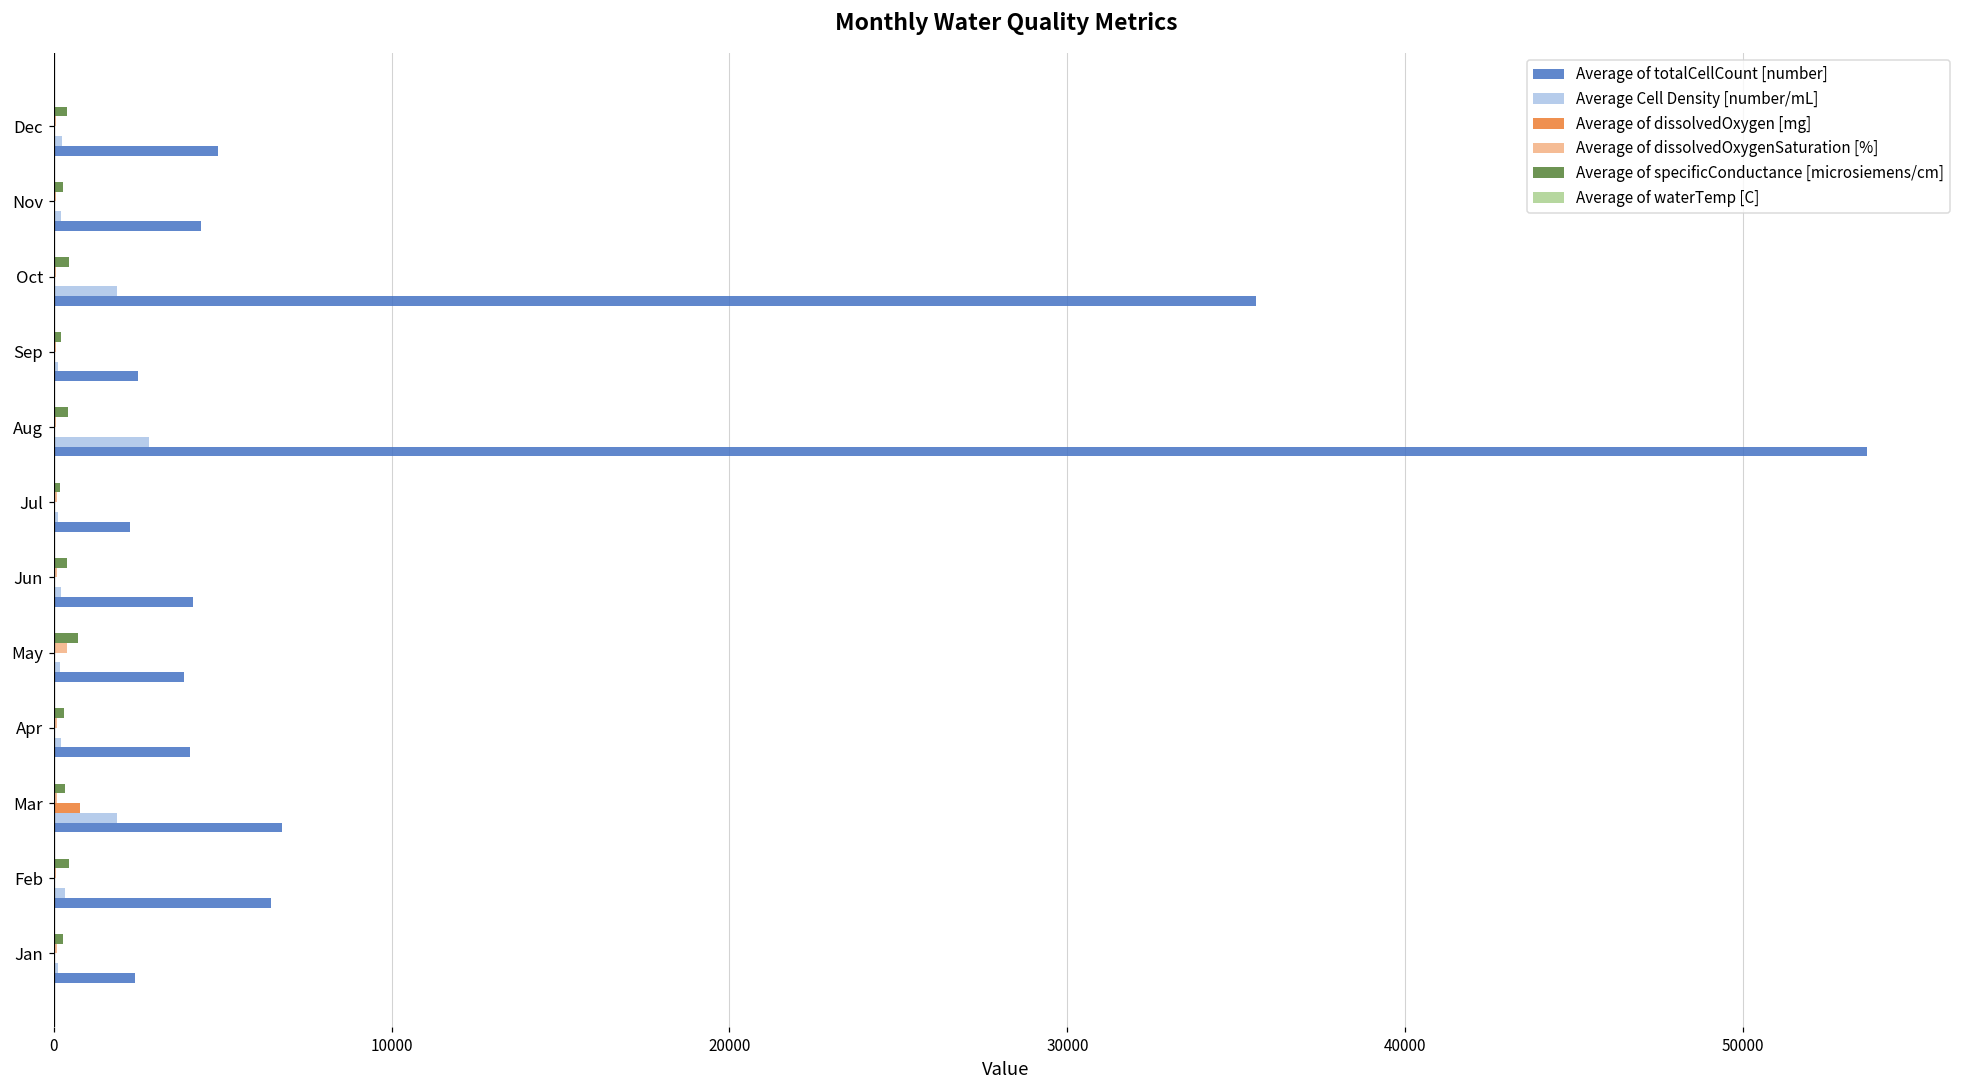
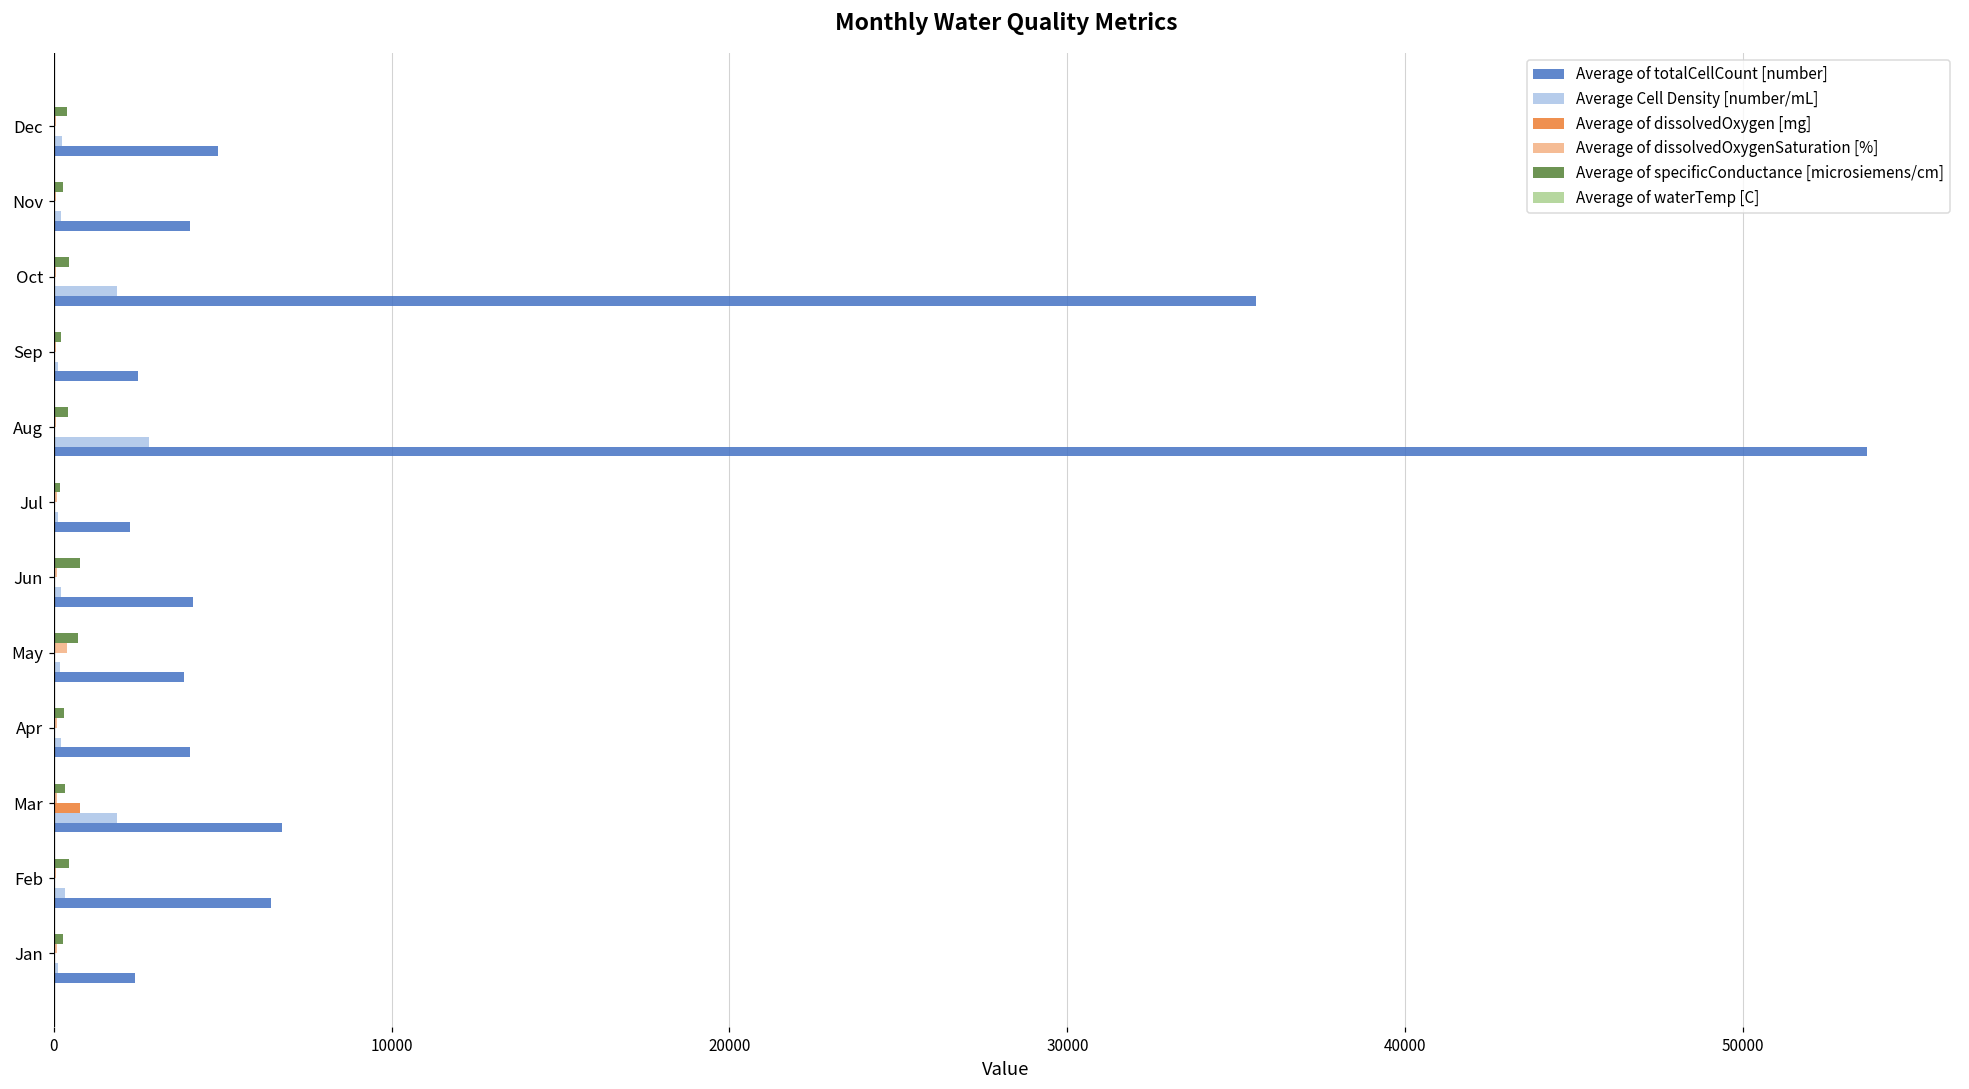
Average of totalCellCount [number], Nov: 4400 -> 4000
Average of specificConductance [microsiemens/cm], Jun: 400 -> 800
